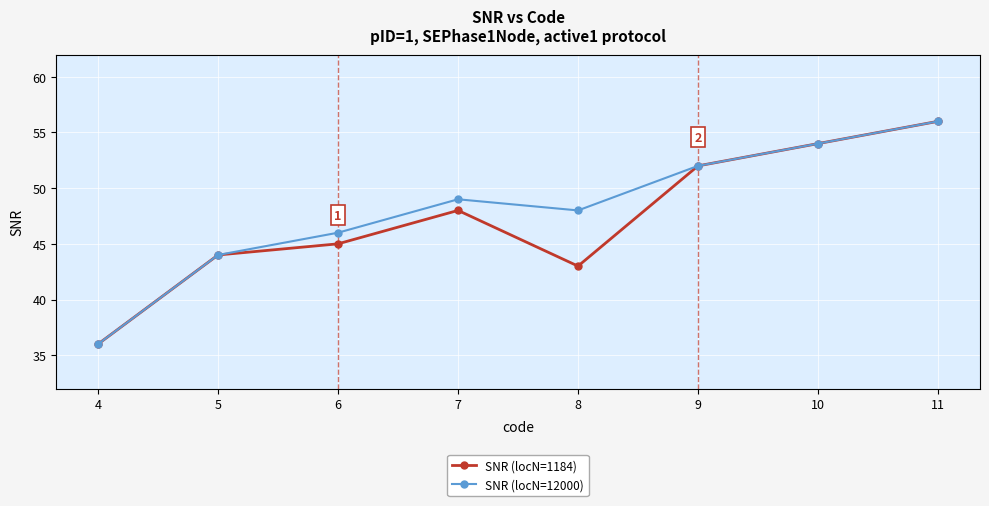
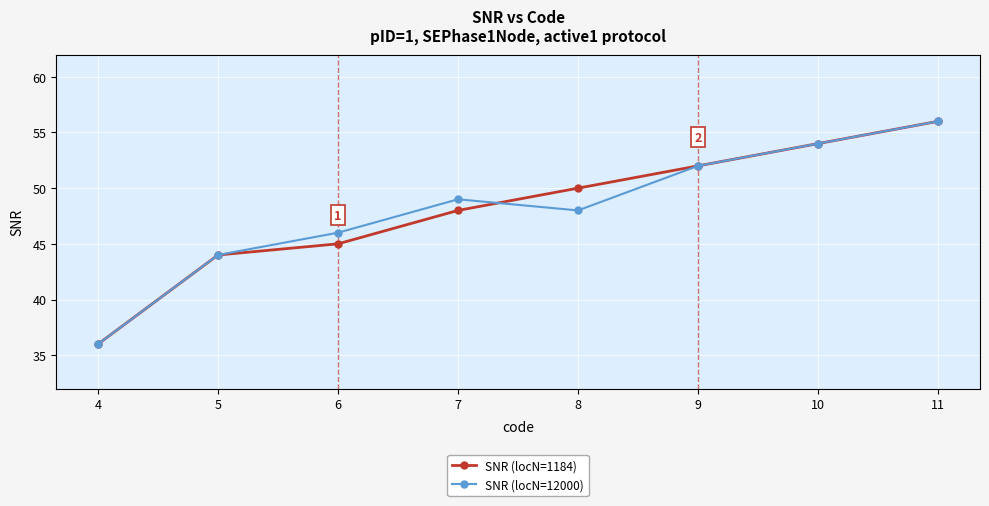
SNR (locN=1184), 8: 43 -> 50
